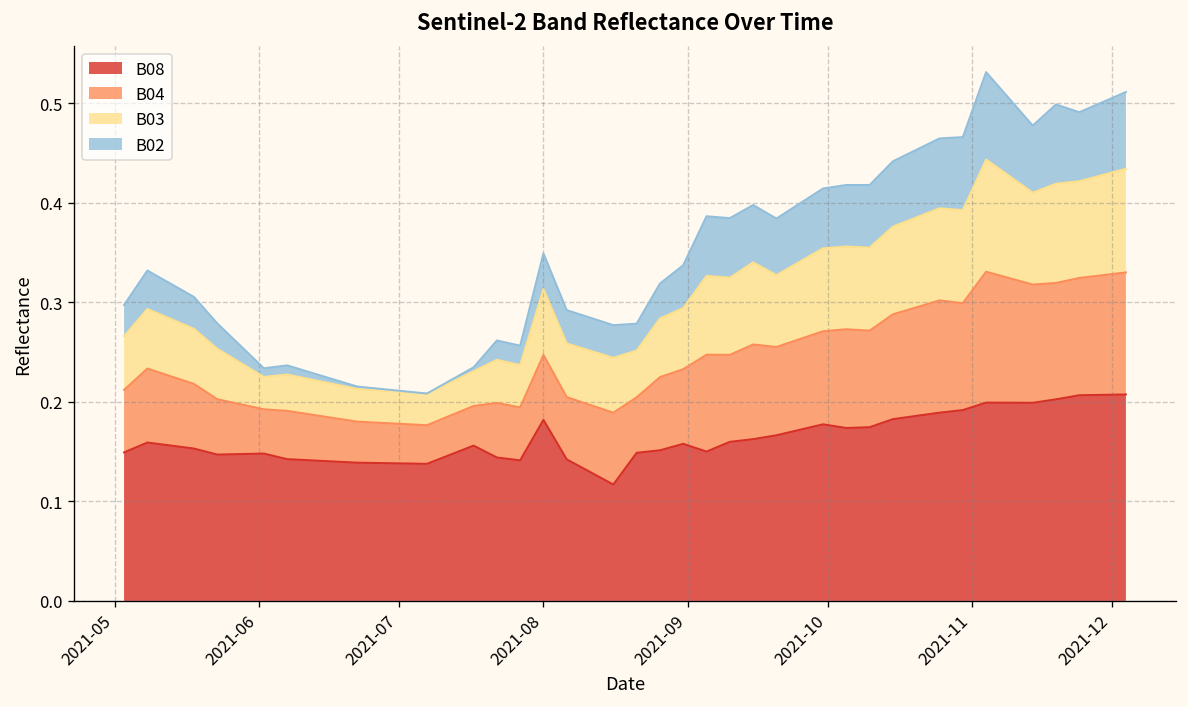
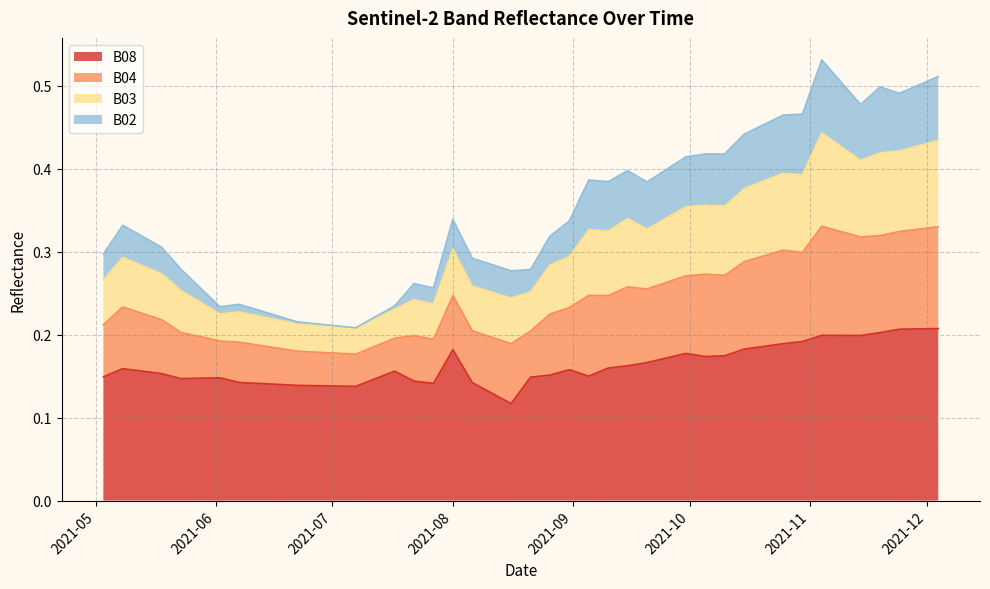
B03, 2021-08: 0.07 -> 0.06
